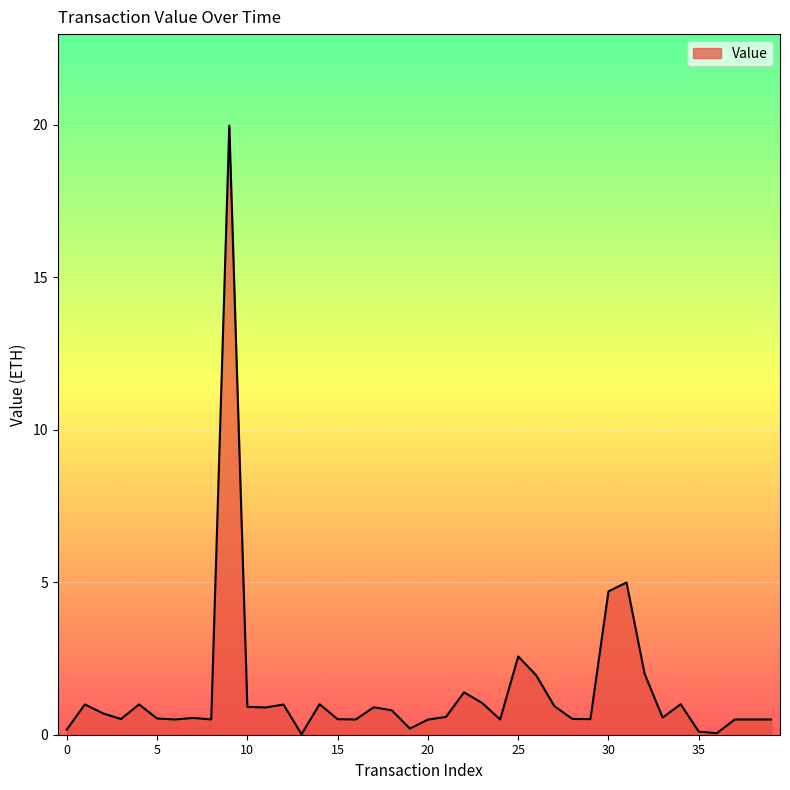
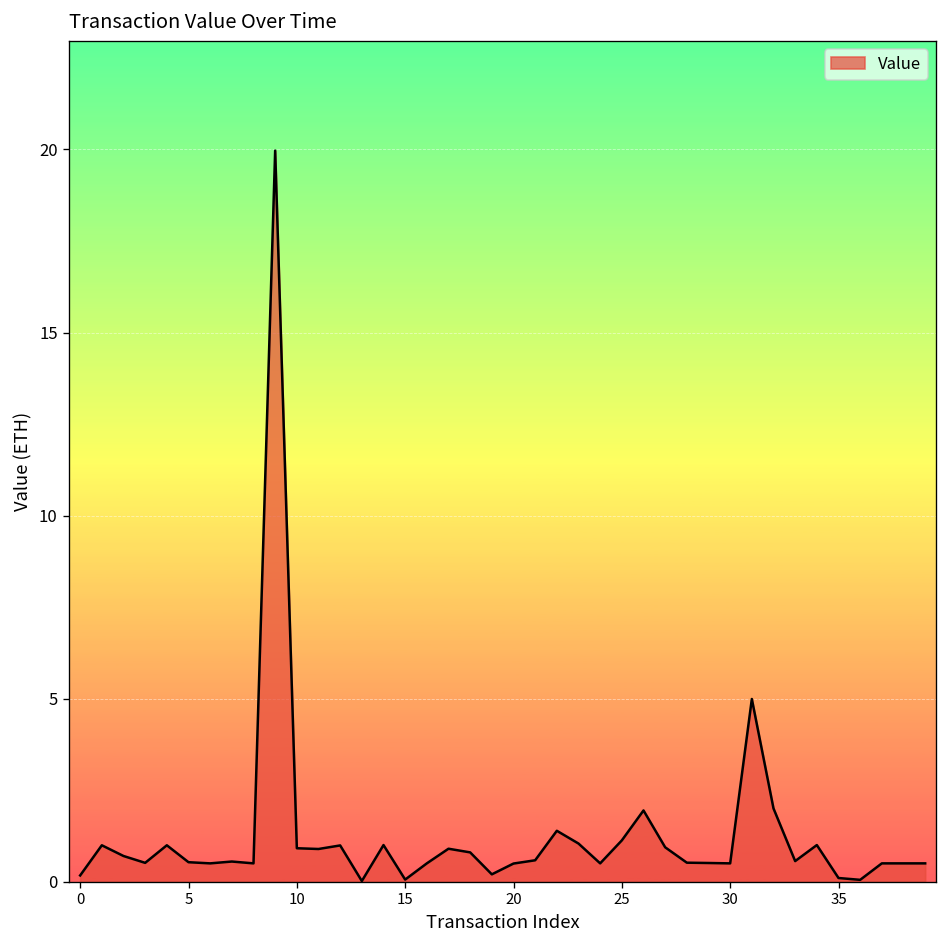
15: 0.5 -> 0.1
25: 2.6 -> 1.1
30: 4.7 -> 0.5
